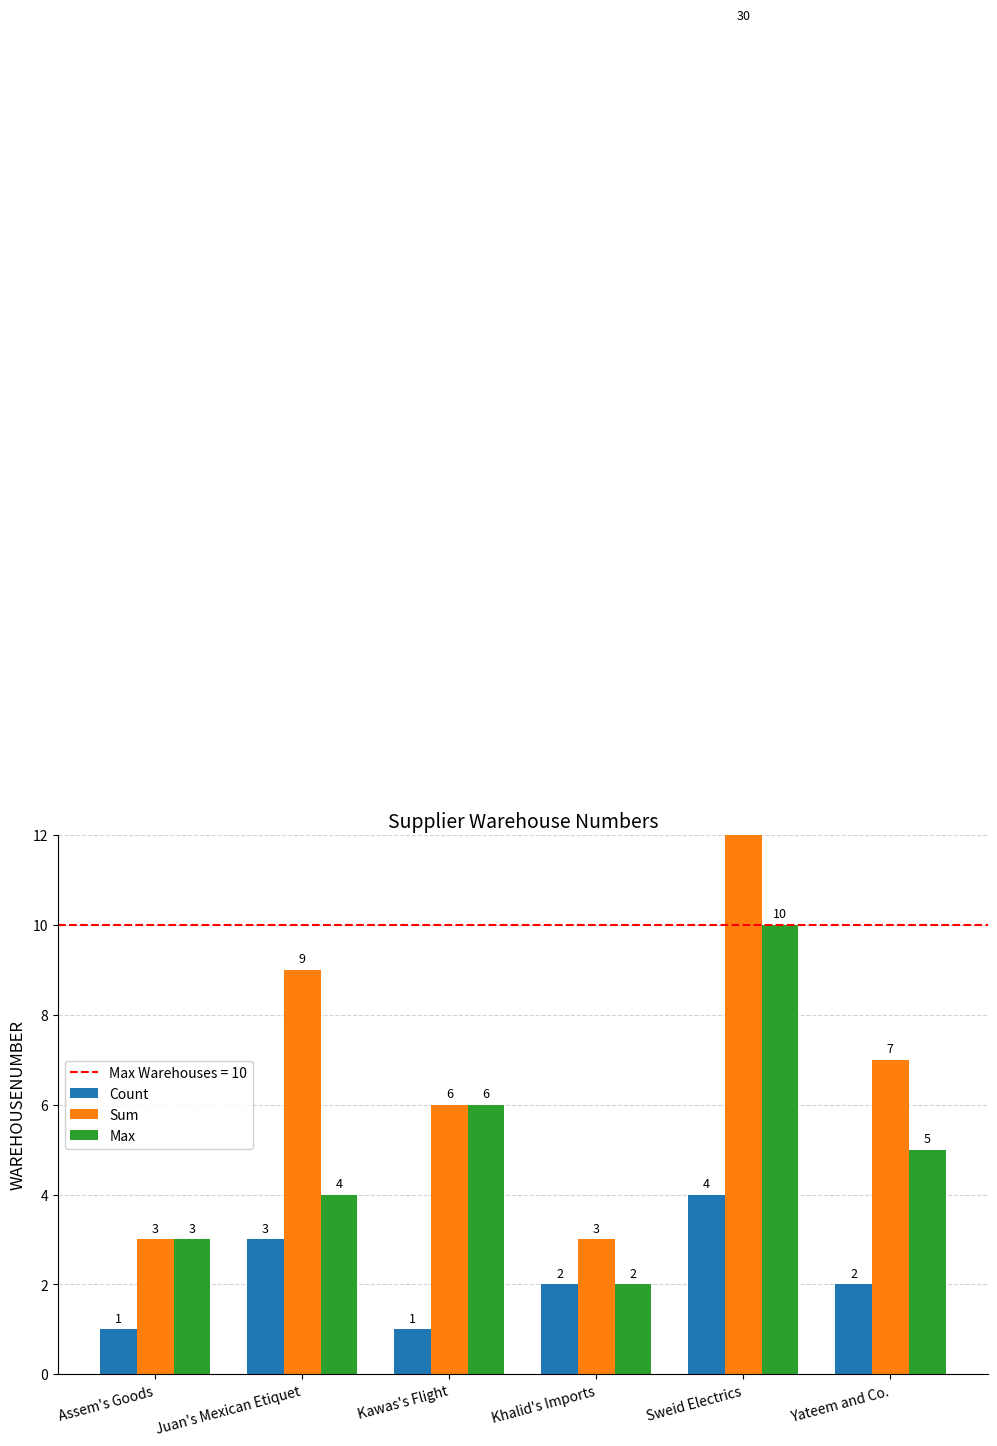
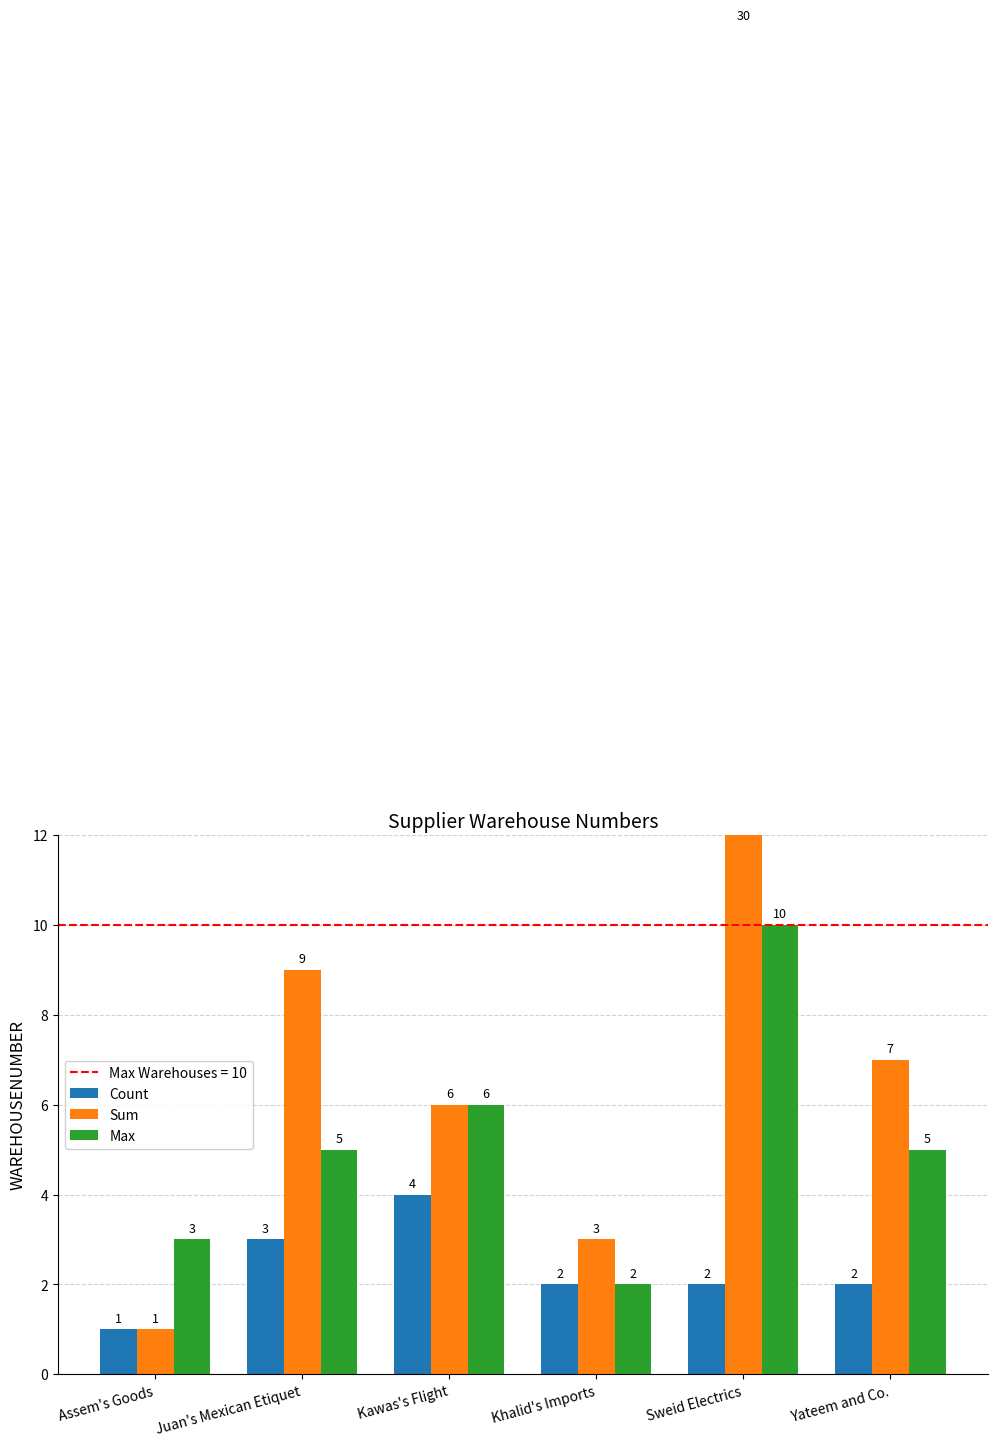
Sum, Assem's Goods: 3 -> 1
Max, Juan's Mexican Etiquet: 4 -> 5
Count, Kawas's Flight: 1 -> 4
Count, Sweid Electrics: 4 -> 2
